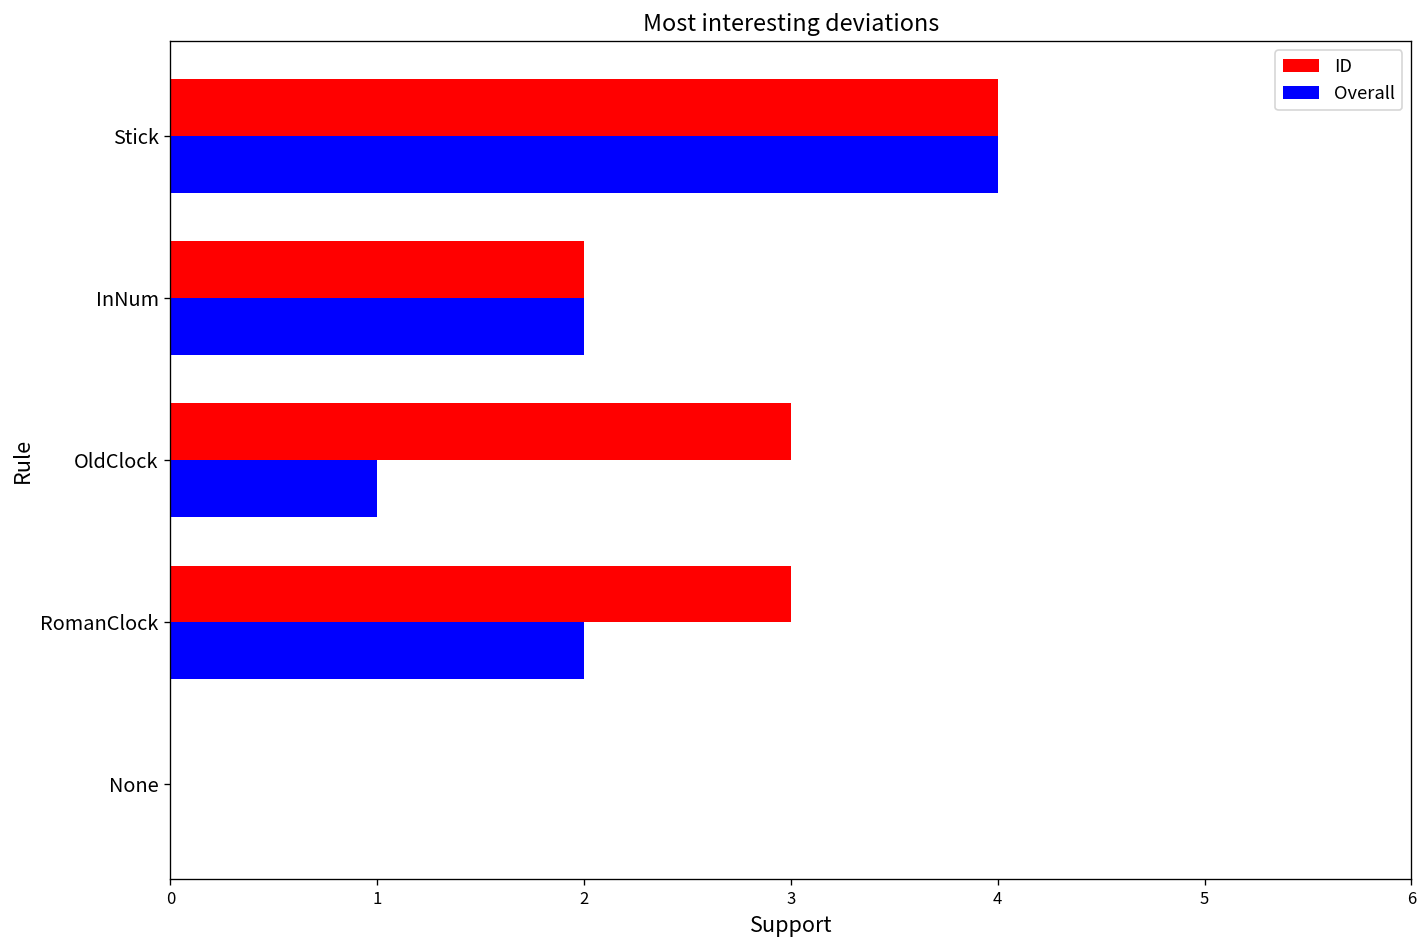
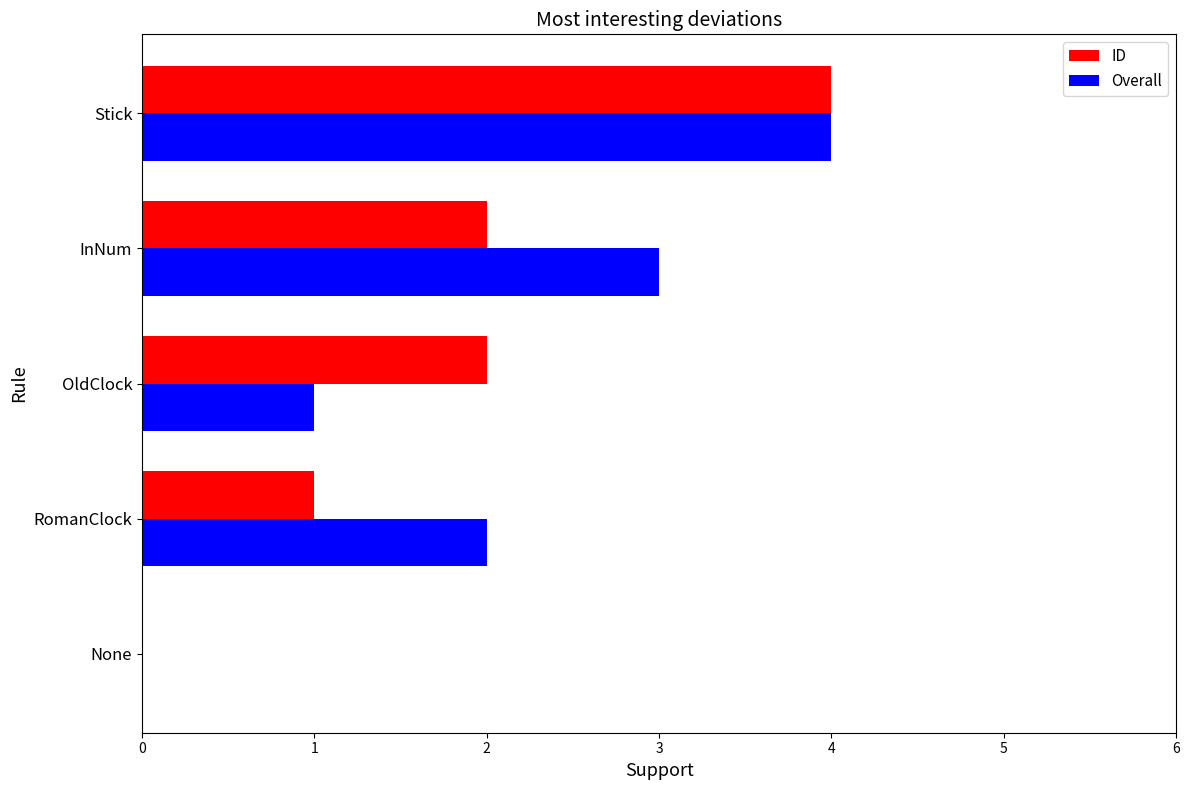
Overall, InNum: 2 -> 3
ID, OldClock: 3 -> 2
ID, RomanClock: 3 -> 1
